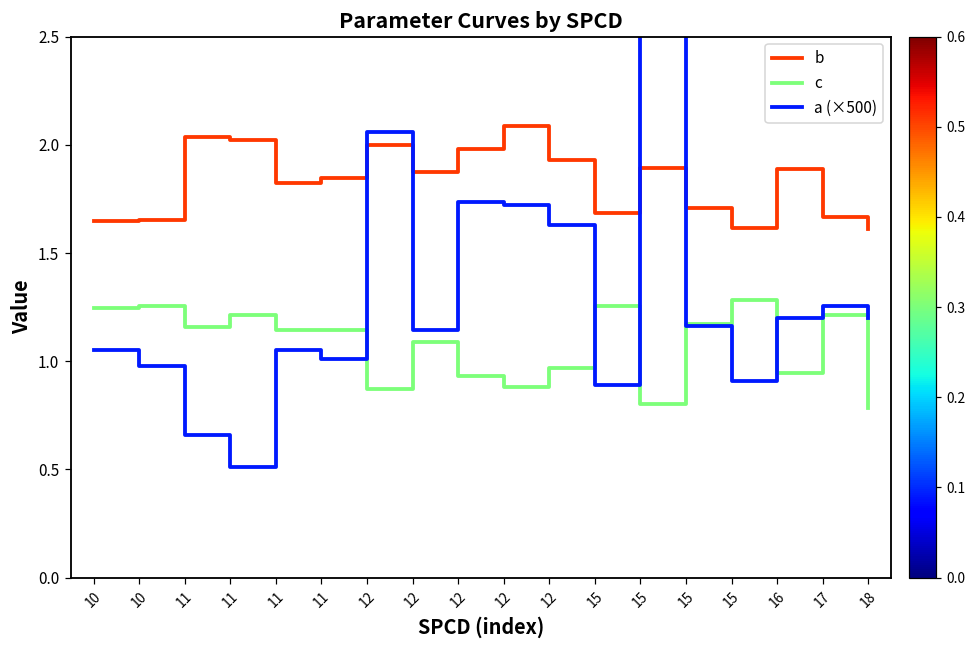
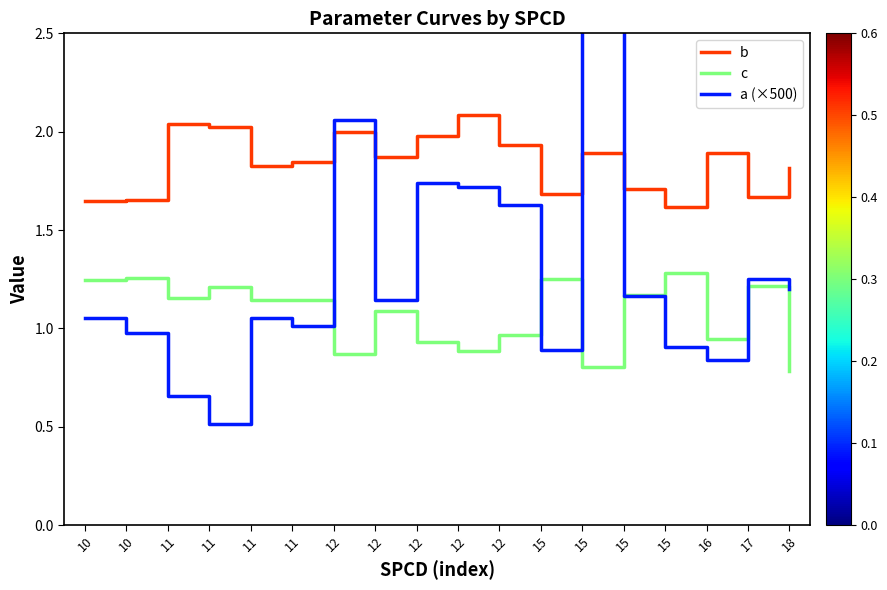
a (×500), 16: 1.20 -> 0.84
b, 18: 1.61 -> 1.82
